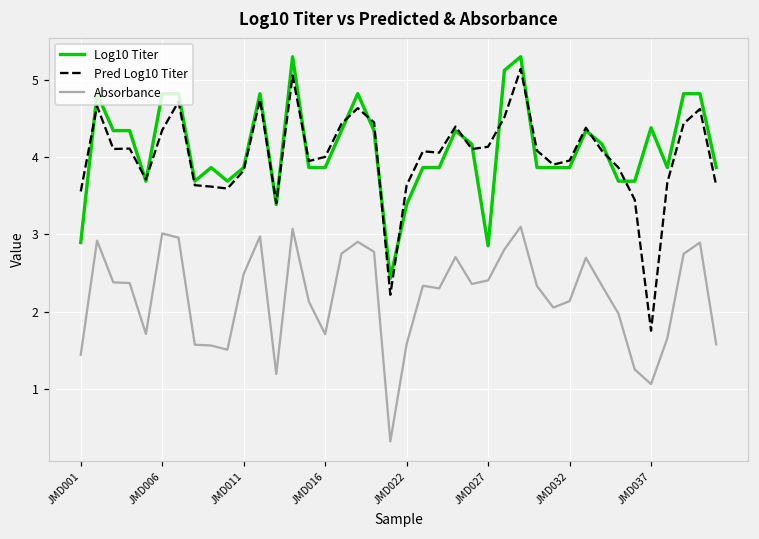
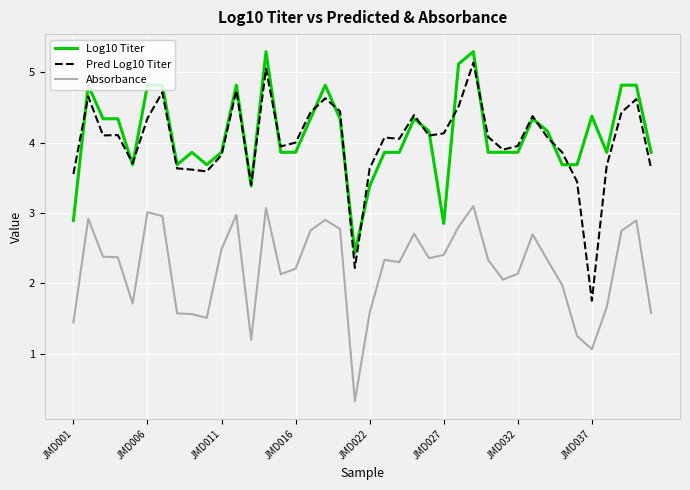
Absorbance, JMD016: 1.7 -> 2.2
